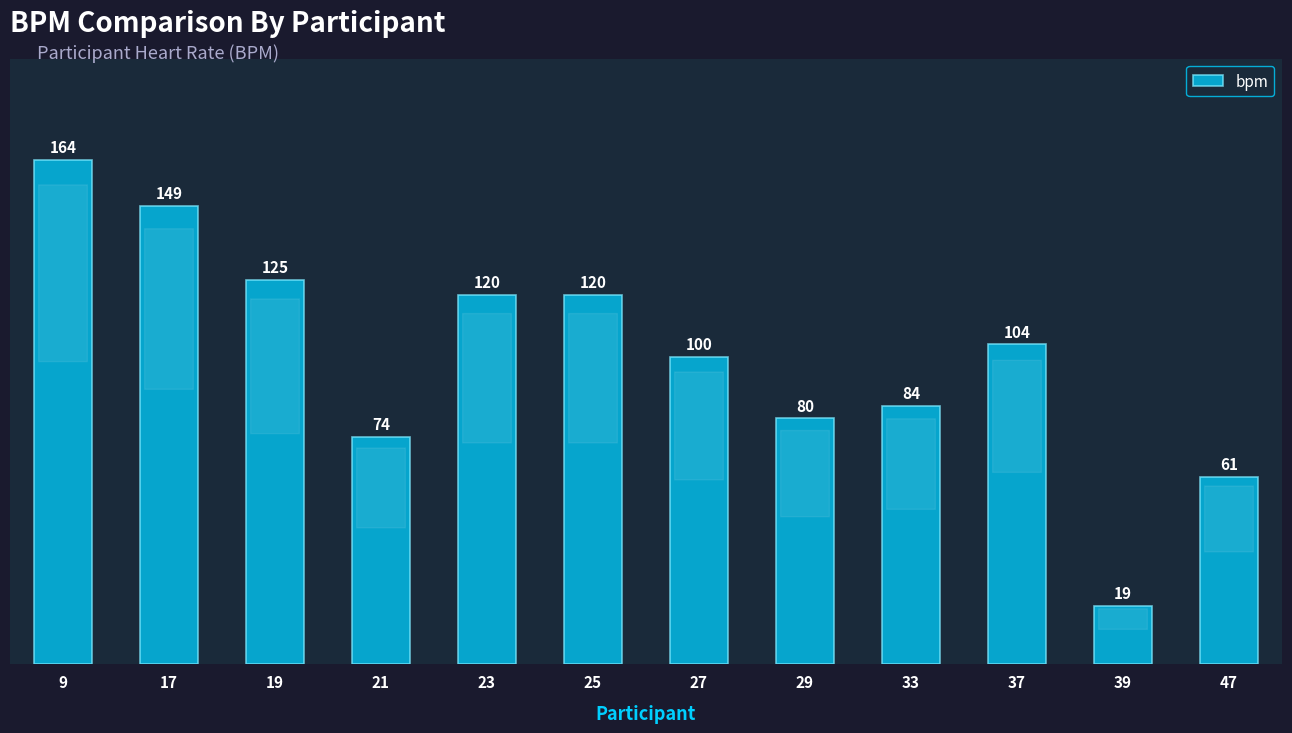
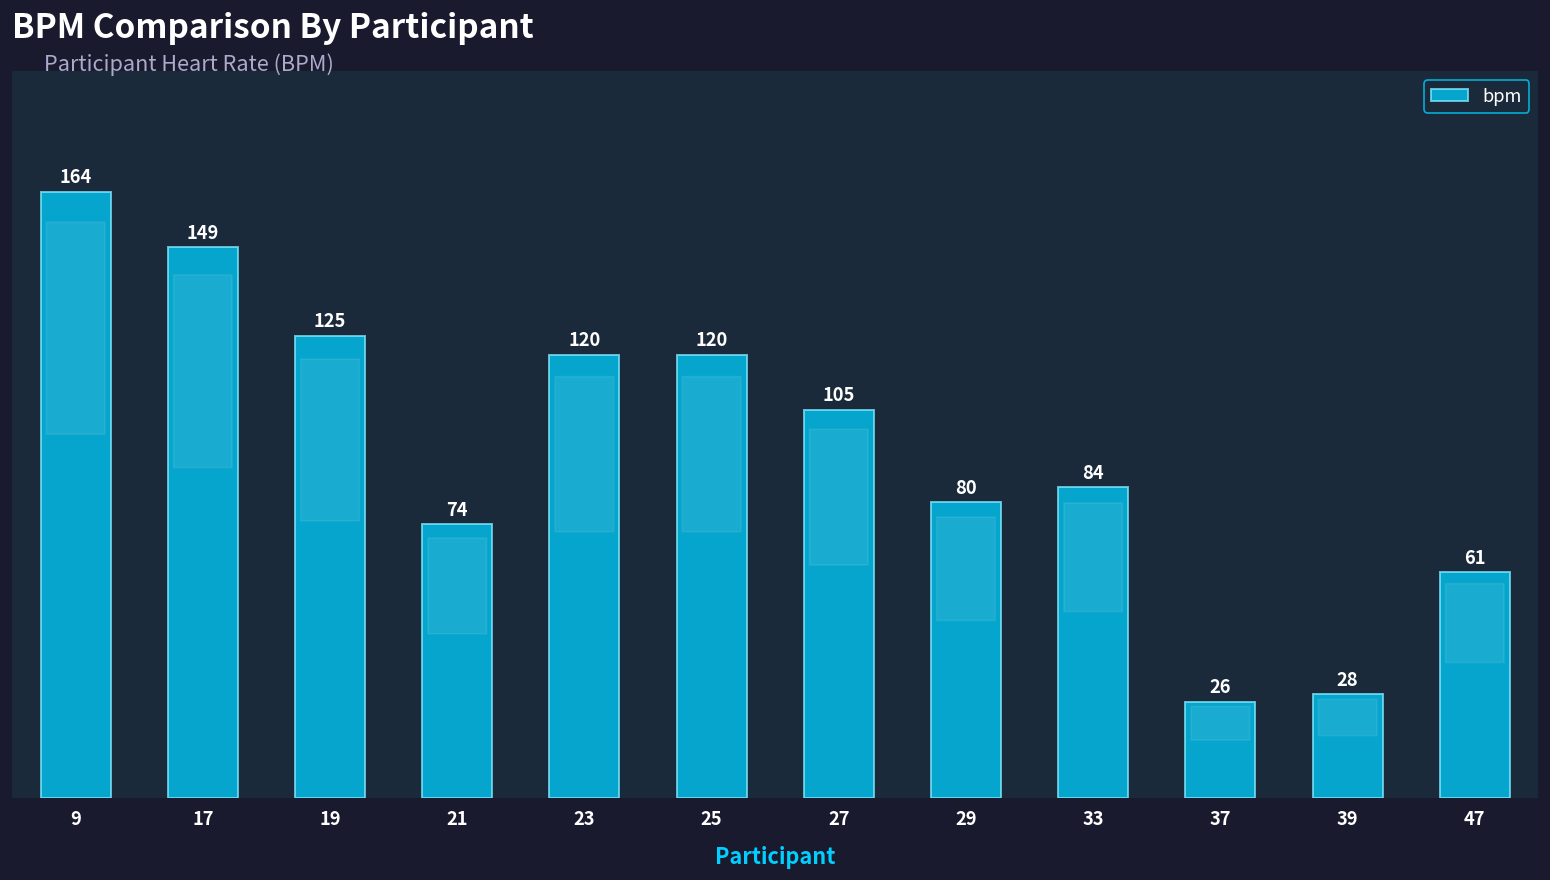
27: 100 -> 105
37: 104 -> 26
39: 19 -> 28
